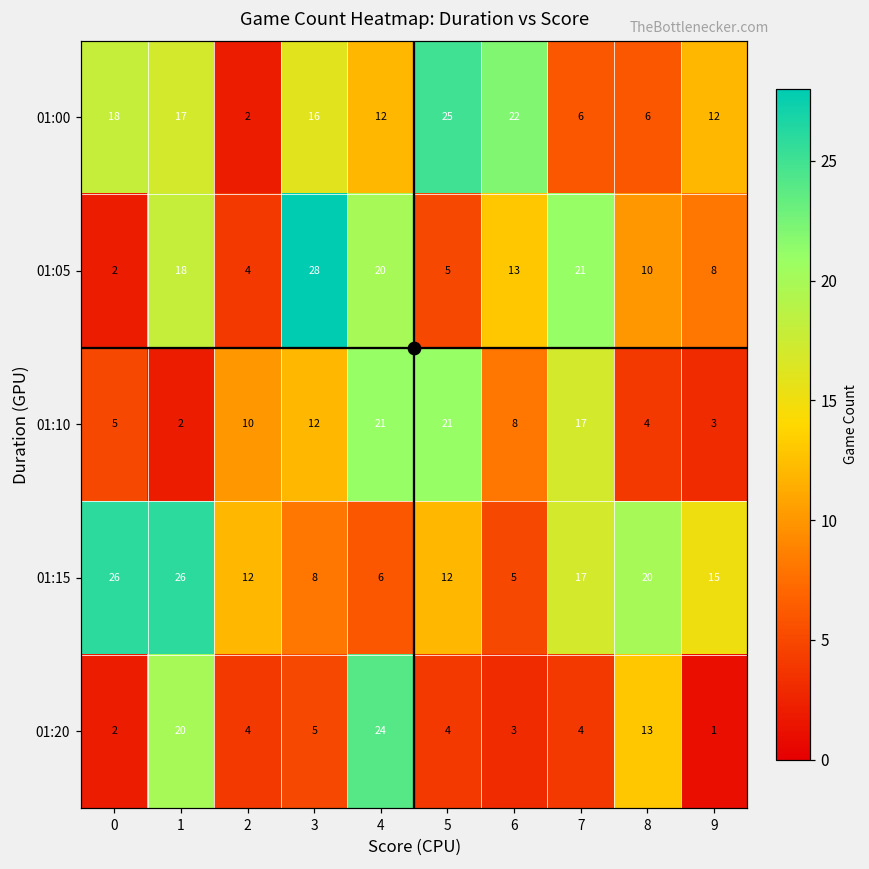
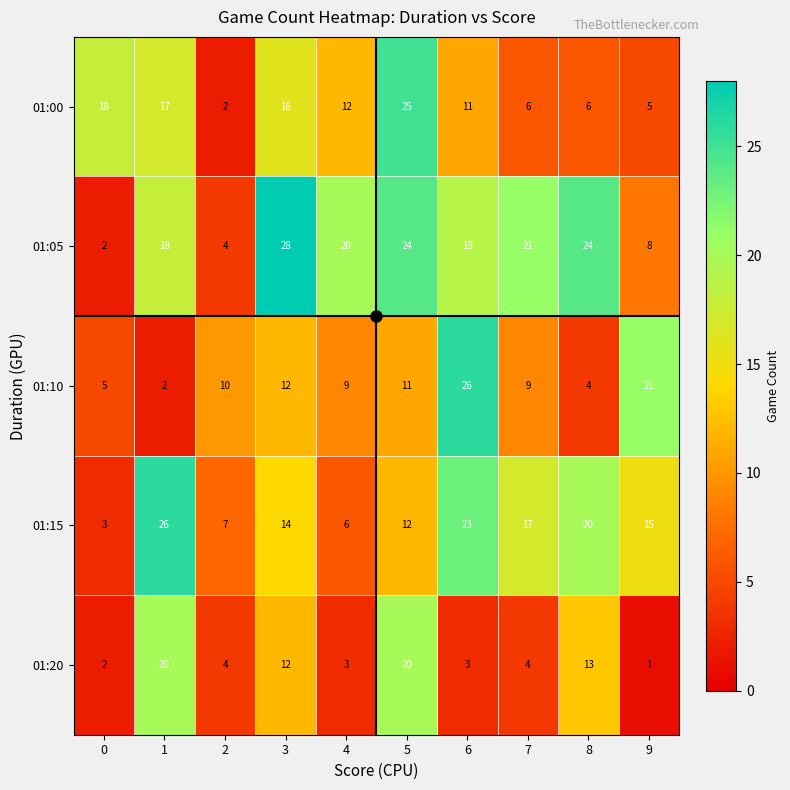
01:00, 6: 22 -> 11
01:00, 9: 12 -> 5
01:05, 5: 5 -> 24
01:05, 6: 13 -> 19
01:05, 8: 10 -> 24
01:10, 4: 21 -> 9
01:10, 5: 21 -> 11
01:10, 6: 8 -> 26
01:10, 7: 17 -> 9
01:10, 9: 3 -> 21
01:15, 0: 26 -> 3
01:15, 2: 12 -> 7
01:15, 3: 8 -> 14
01:15, 6: 5 -> 23
01:20, 3: 5 -> 12
01:20, 4: 24 -> 3
01:20, 5: 4 -> 20
